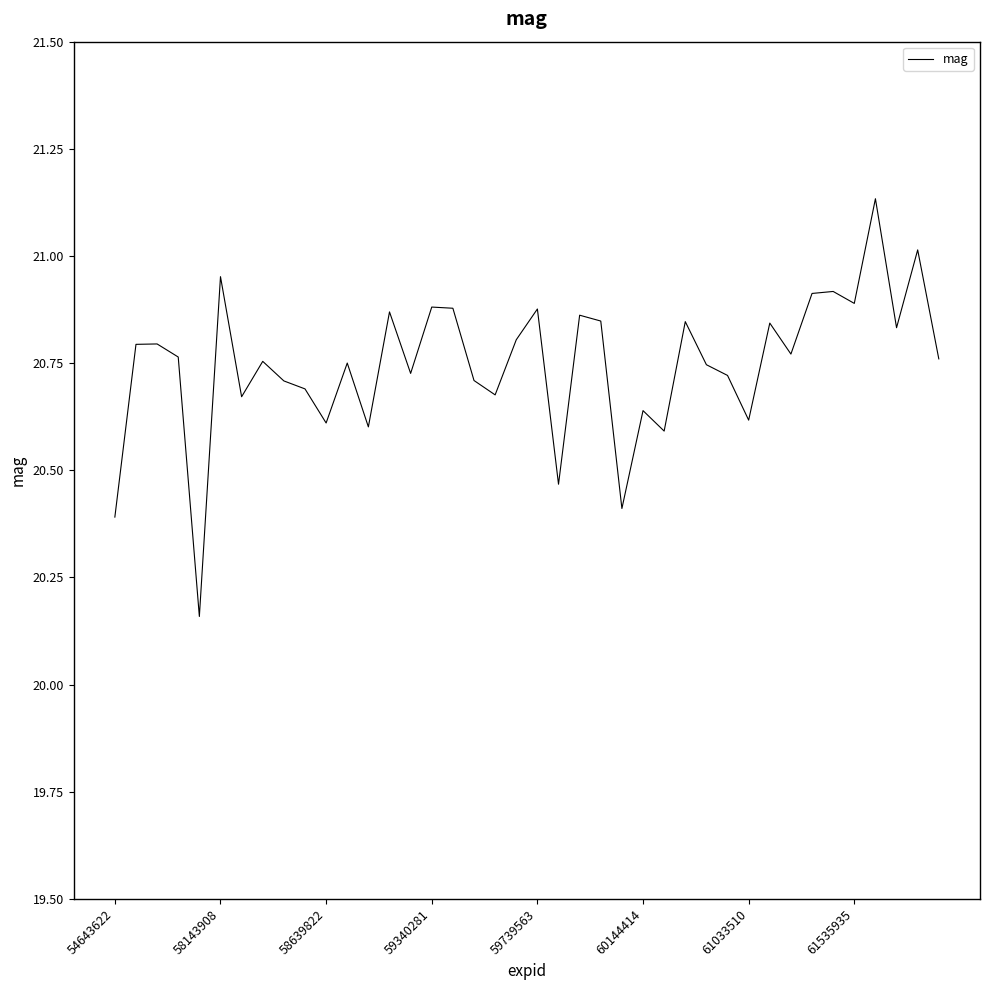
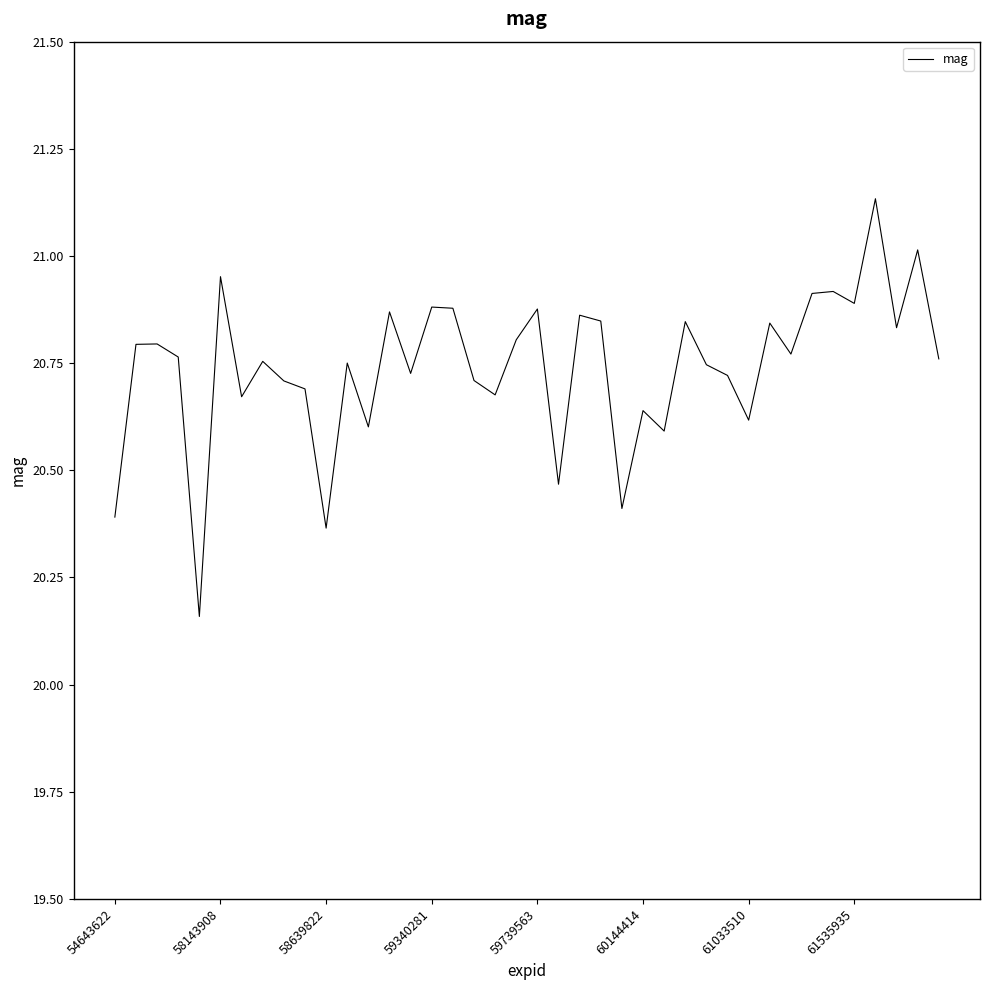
58639822: 20.61 -> 20.37
